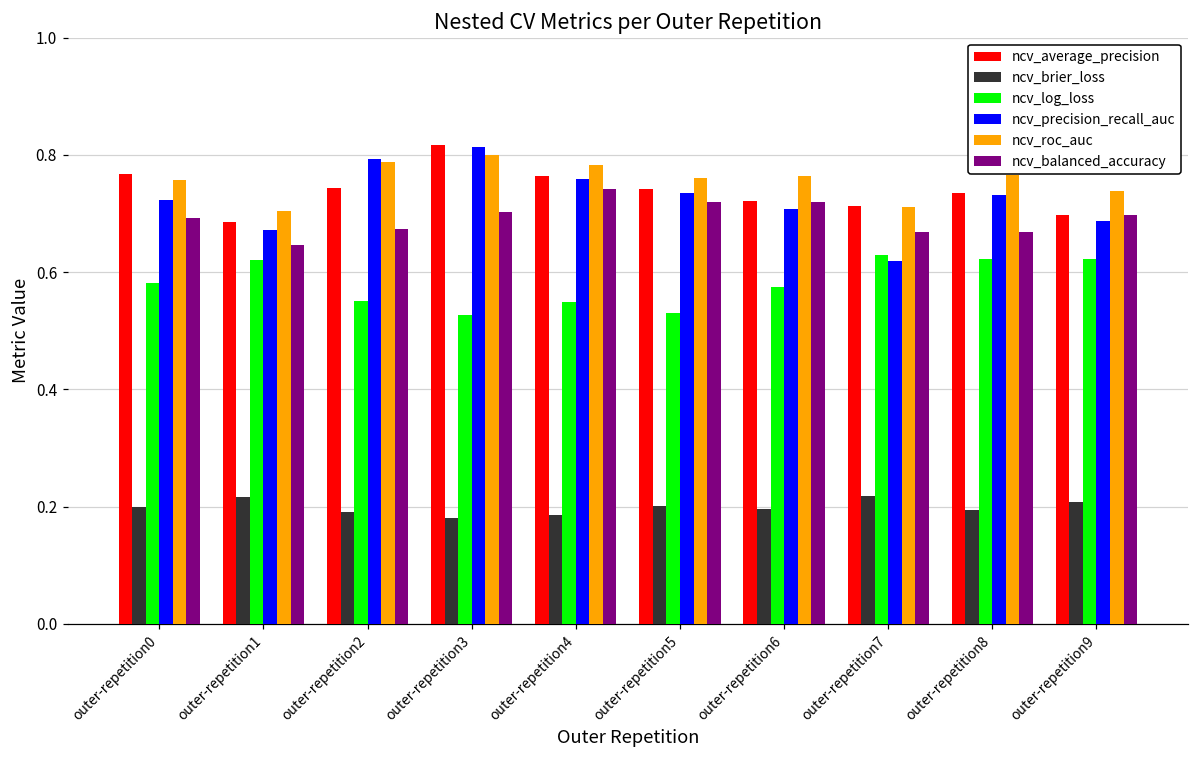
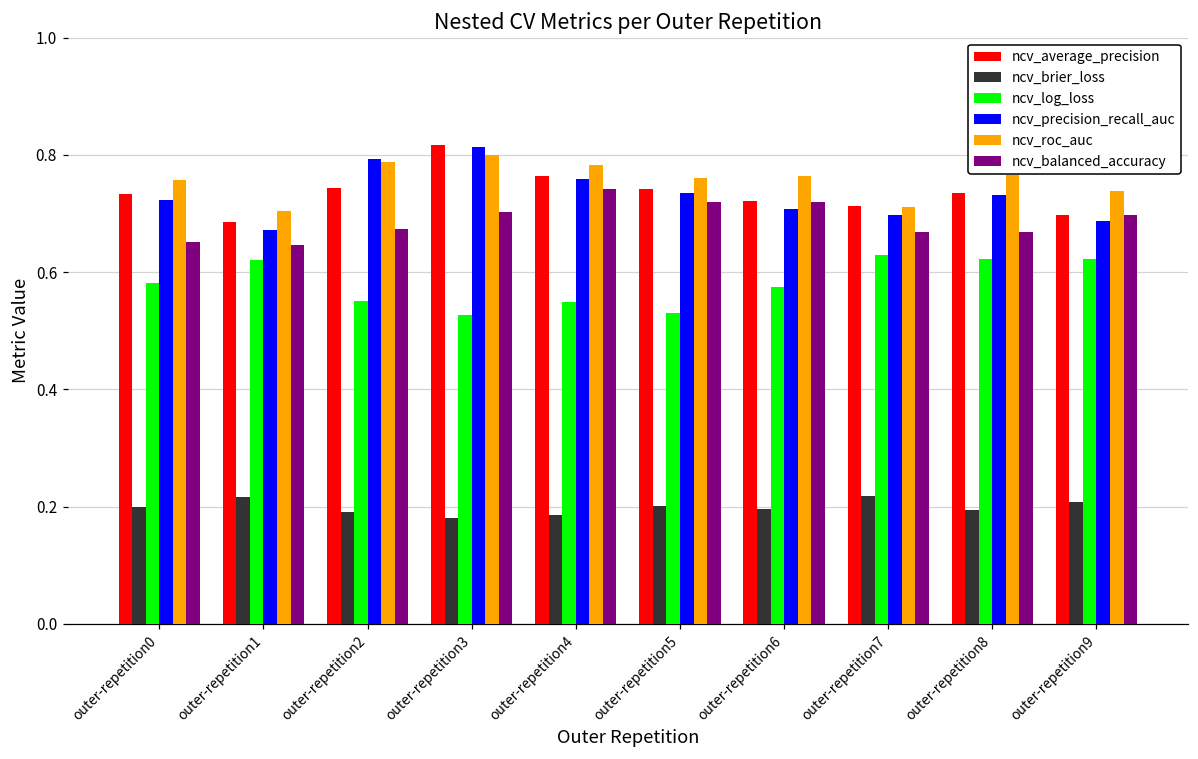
ncv_average_precision, outer-repetition0: 0.77 -> 0.73
ncv_balanced_accuracy, outer-repetition0: 0.69 -> 0.65
ncv_precision_recall_auc, outer-repetition7: 0.62 -> 0.70
